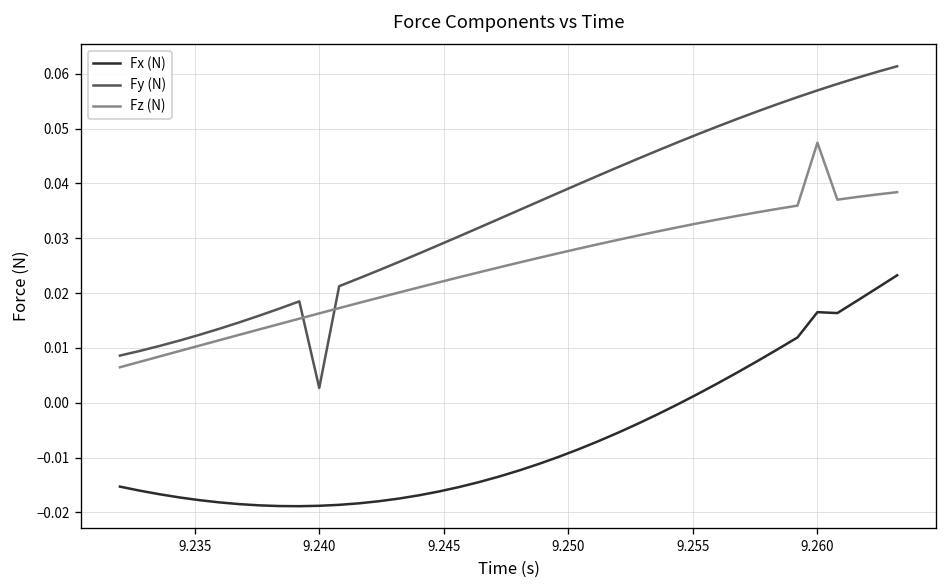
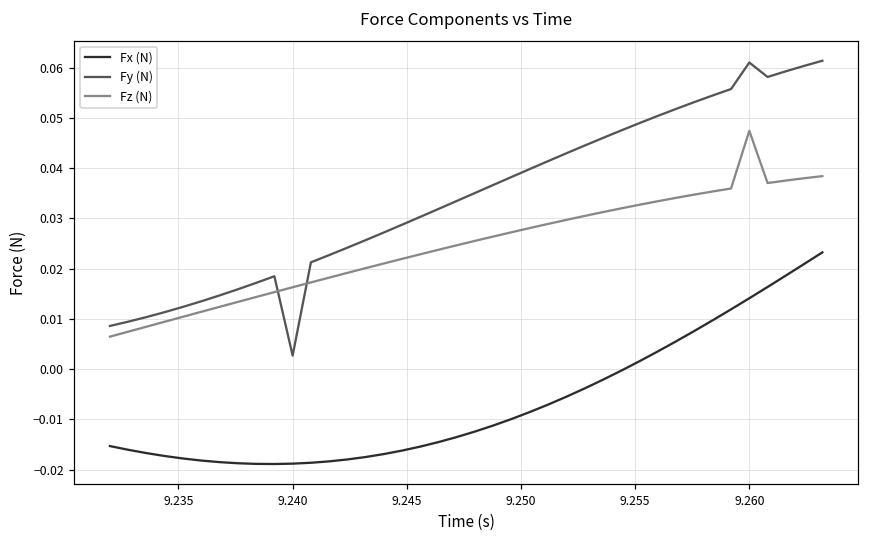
Fx (N), 9.260: 0.017 -> 0.014
Fy (N), 9.260: 0.057 -> 0.061
